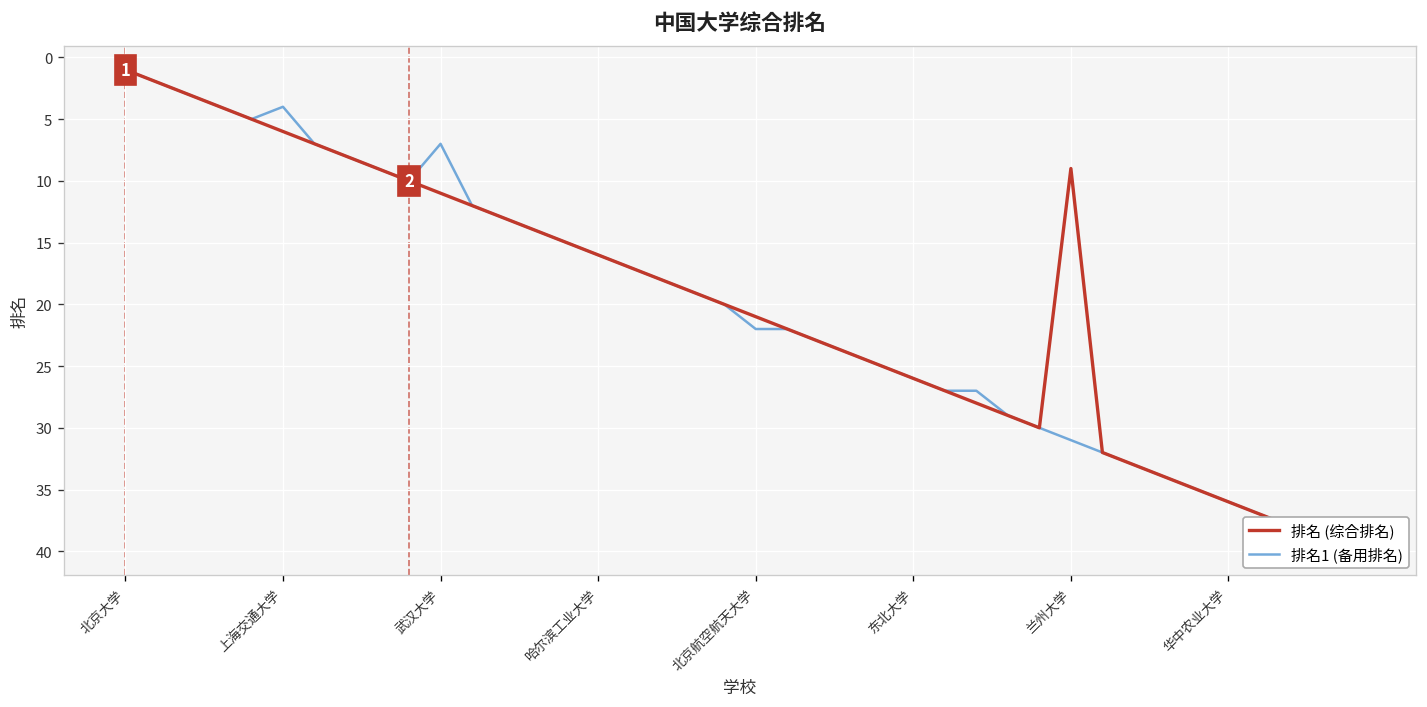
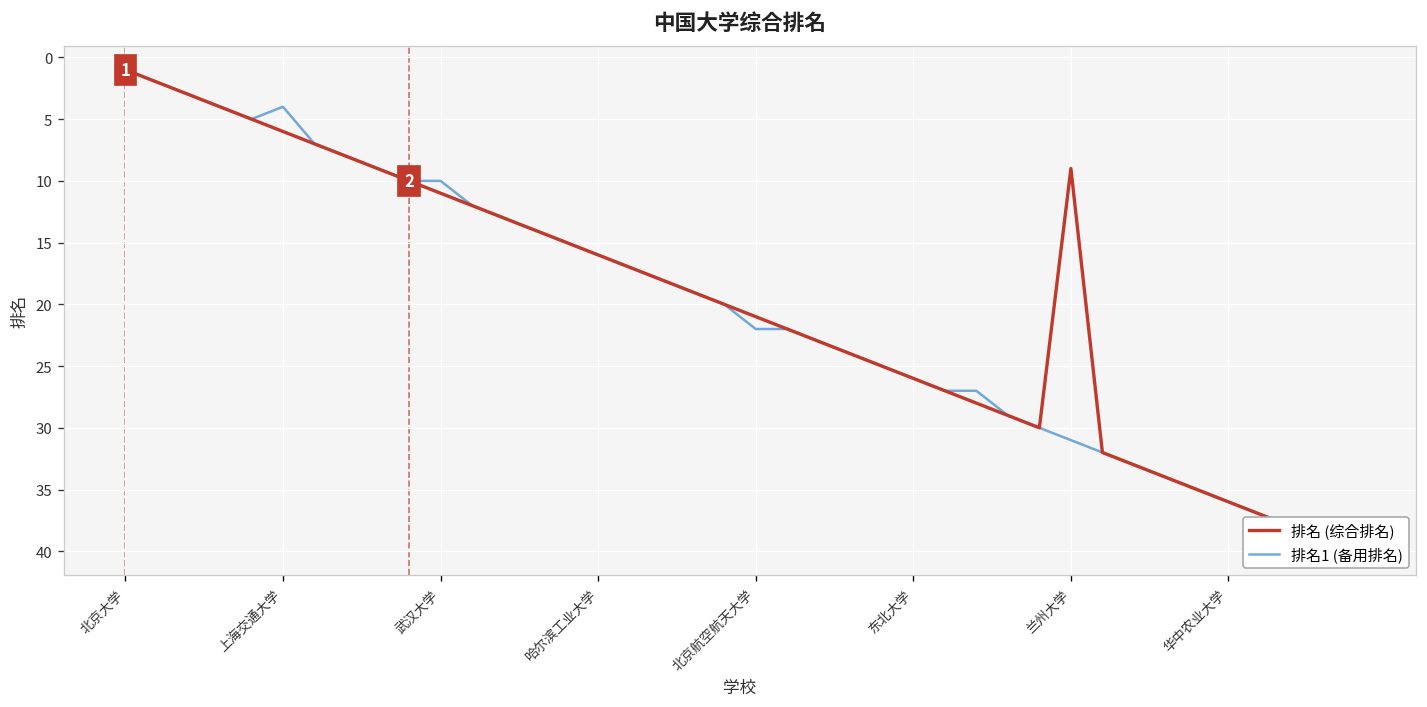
排名1 (备用排名), 武汉大学: 7 -> 10
